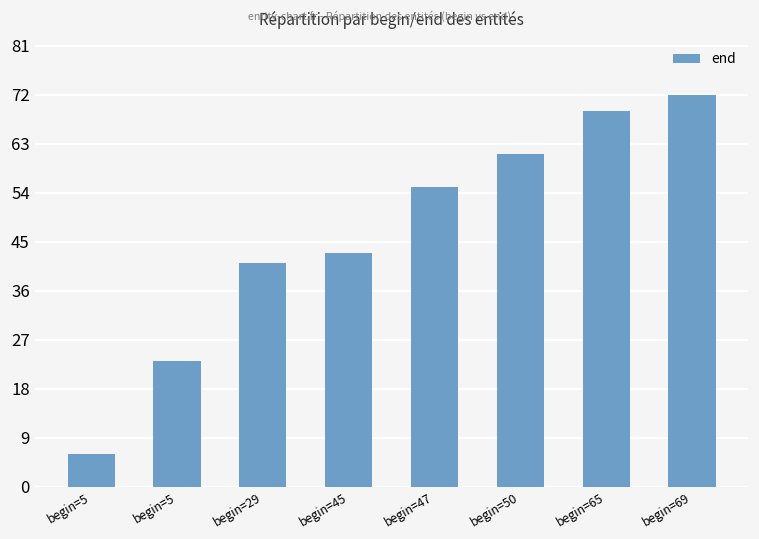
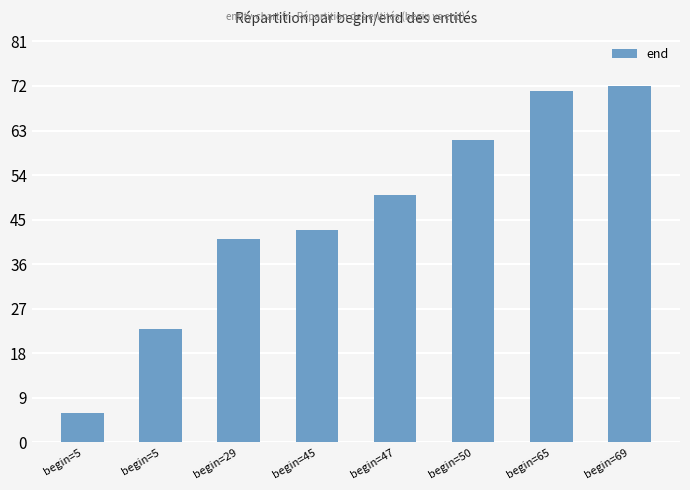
begin=47: 55 -> 50
begin=65: 69 -> 71
